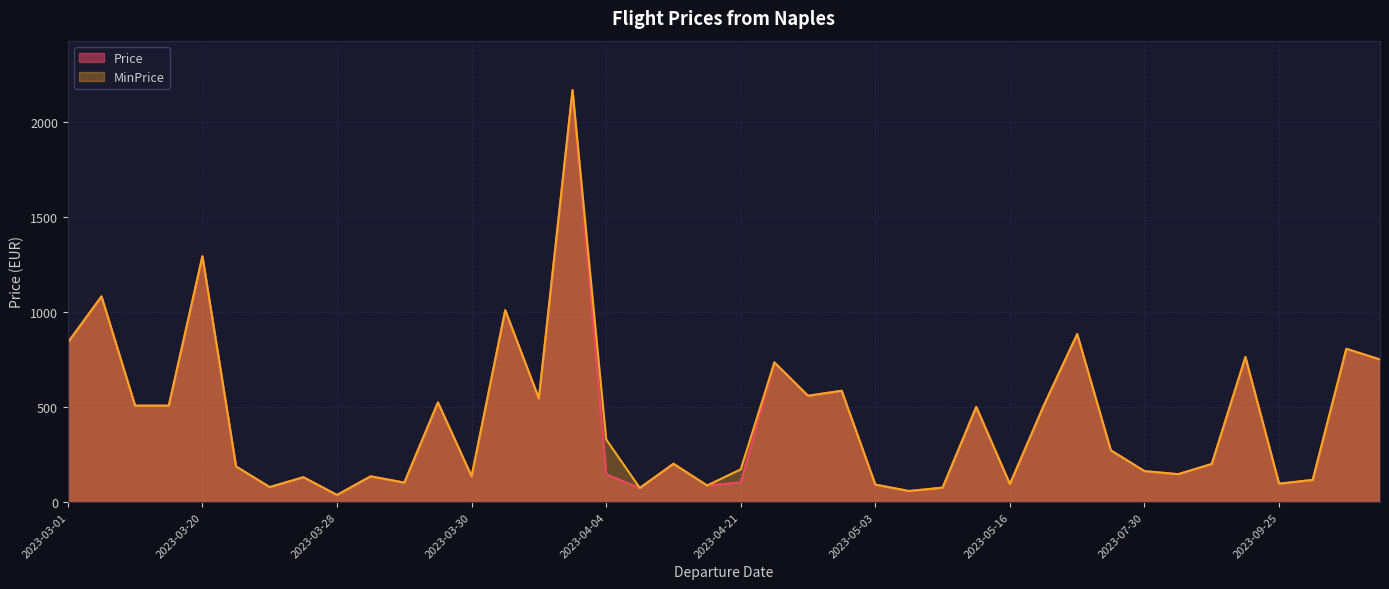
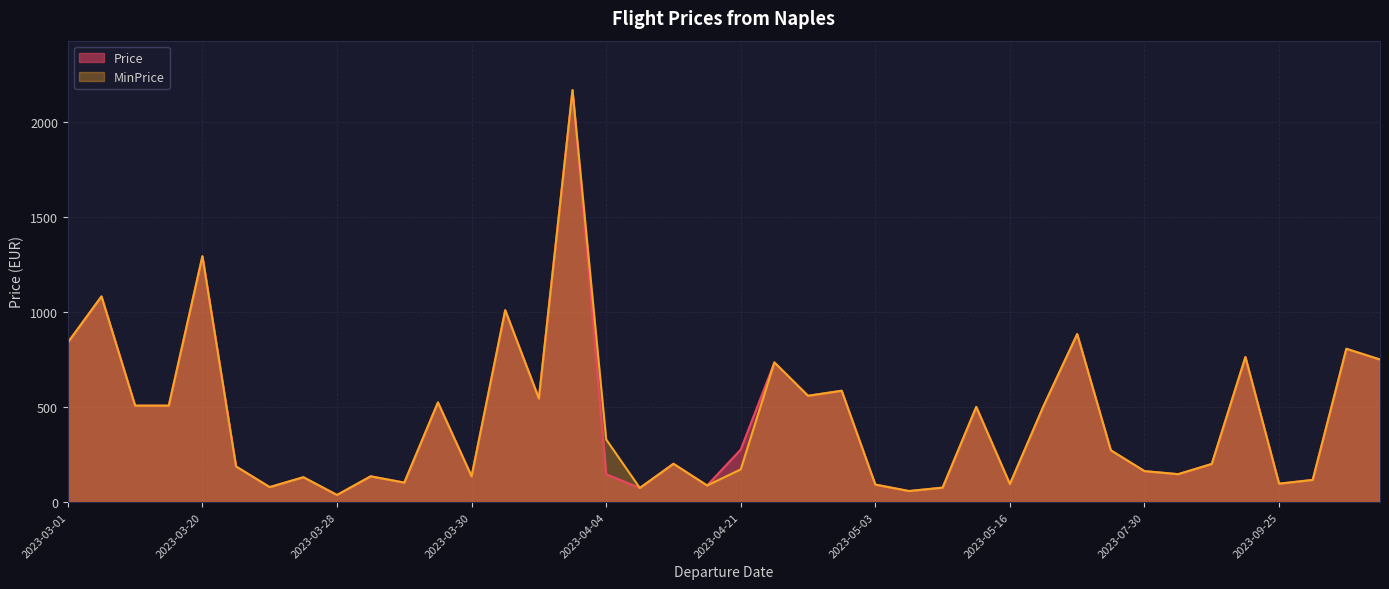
Price, 2023-04-21: 100 -> 280
